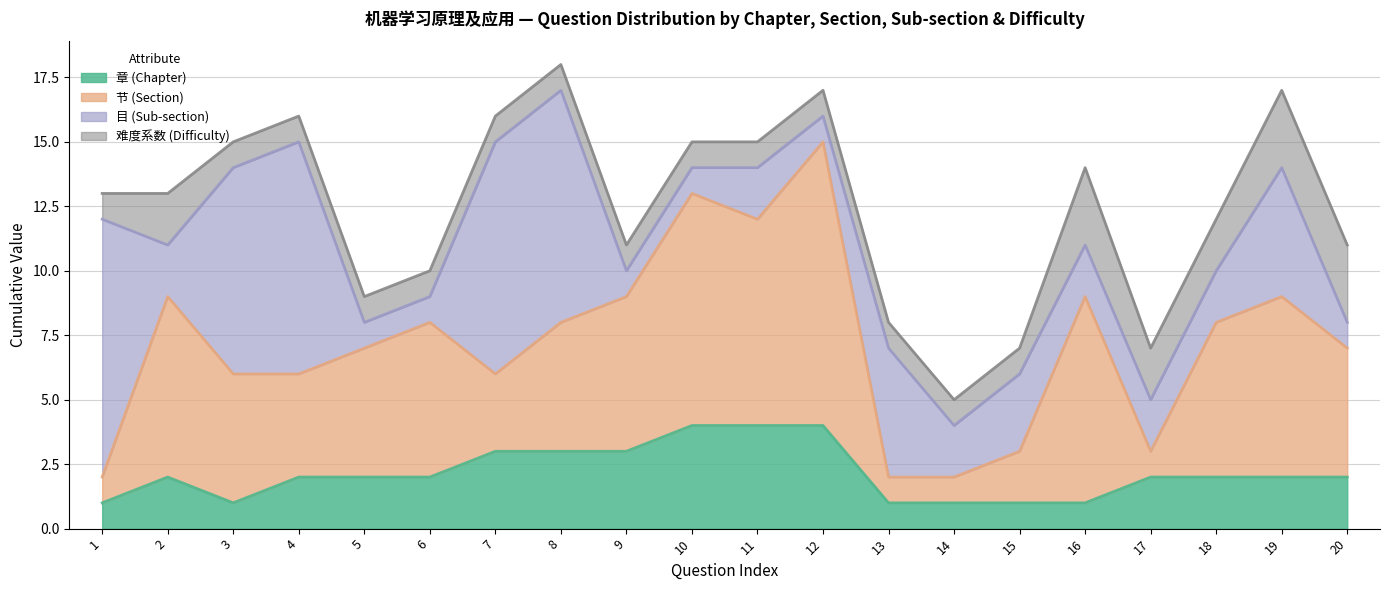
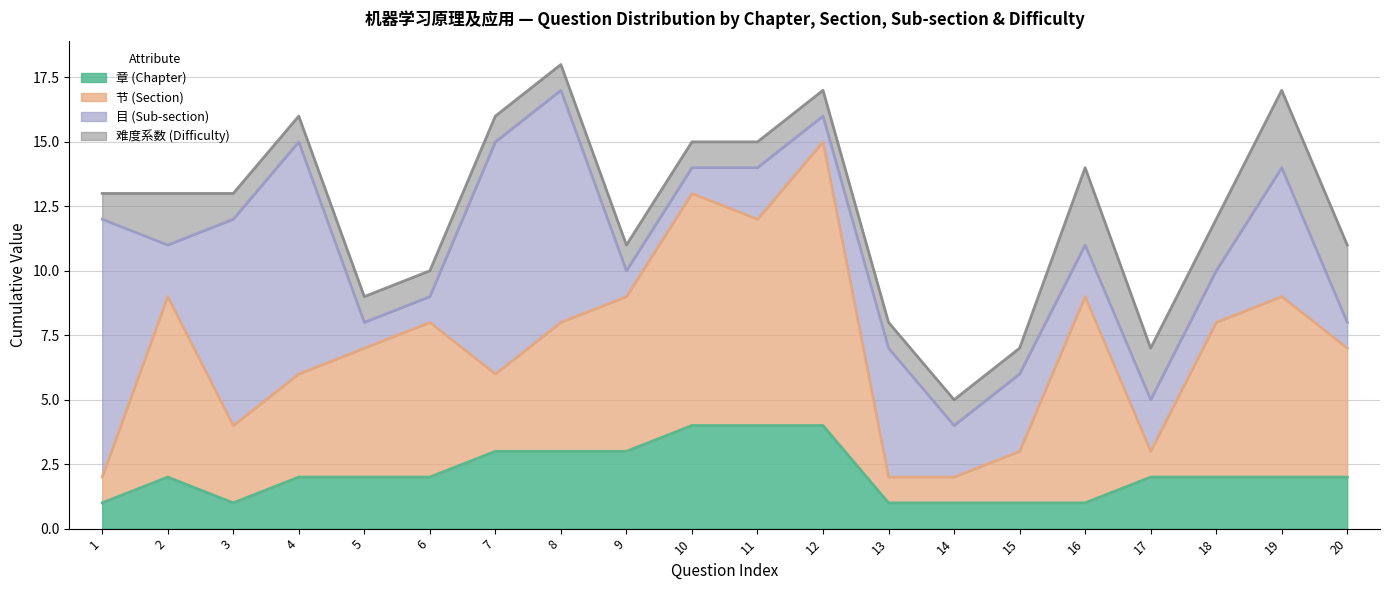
节 (Section), 3: 5 -> 3
